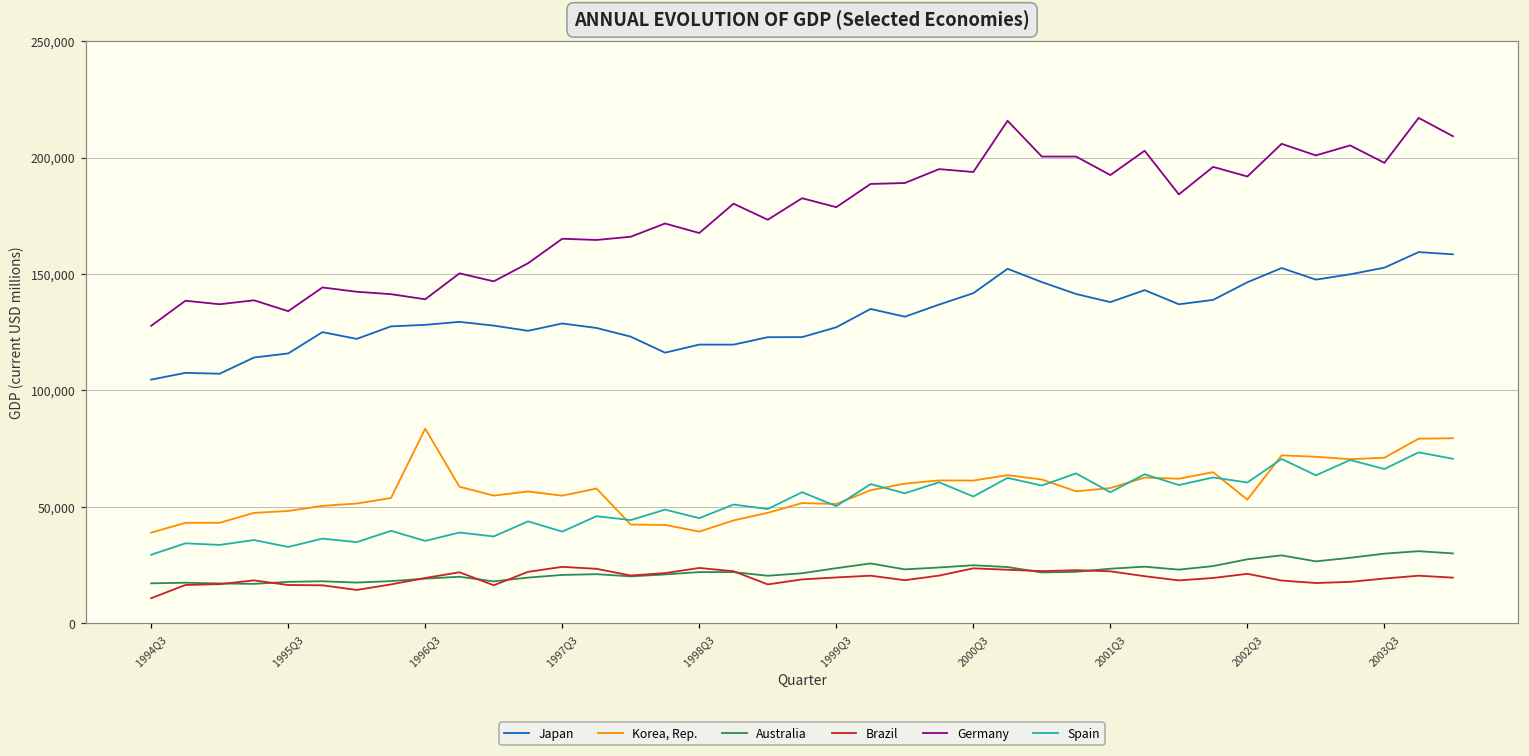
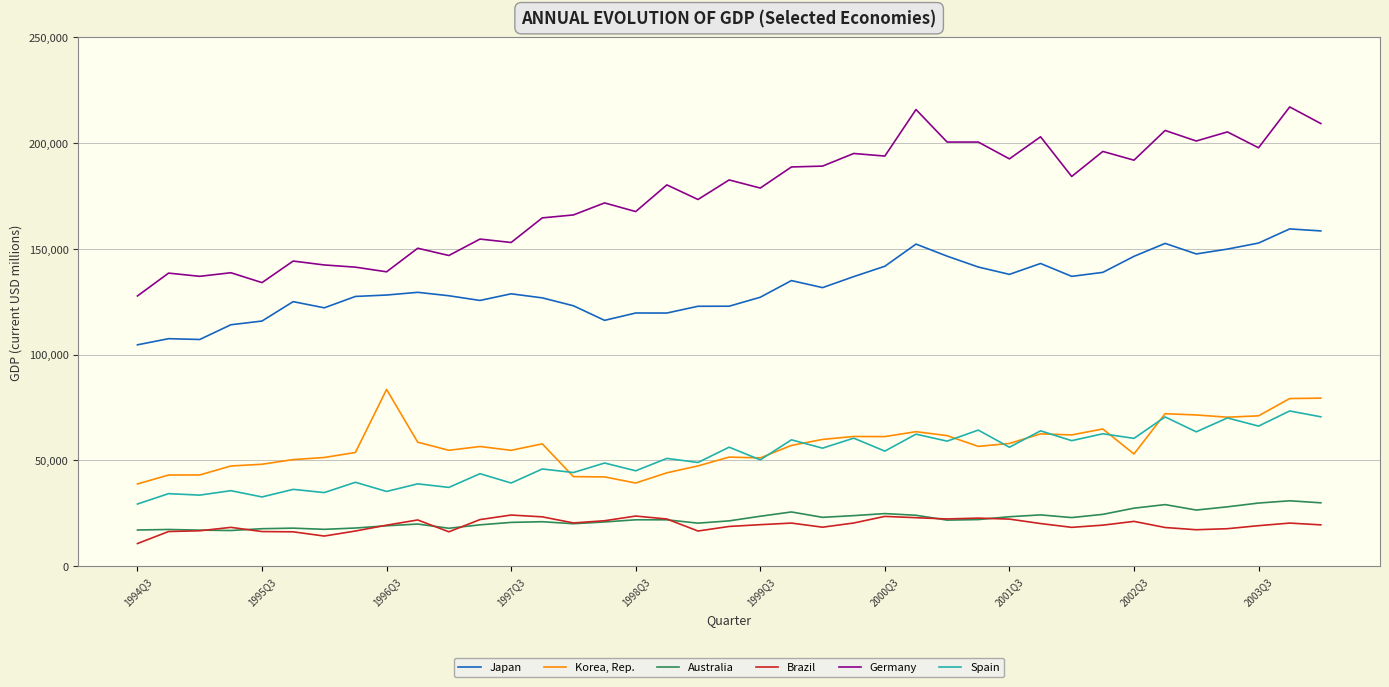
Germany, 1997Q3: 165,000 -> 153,000
